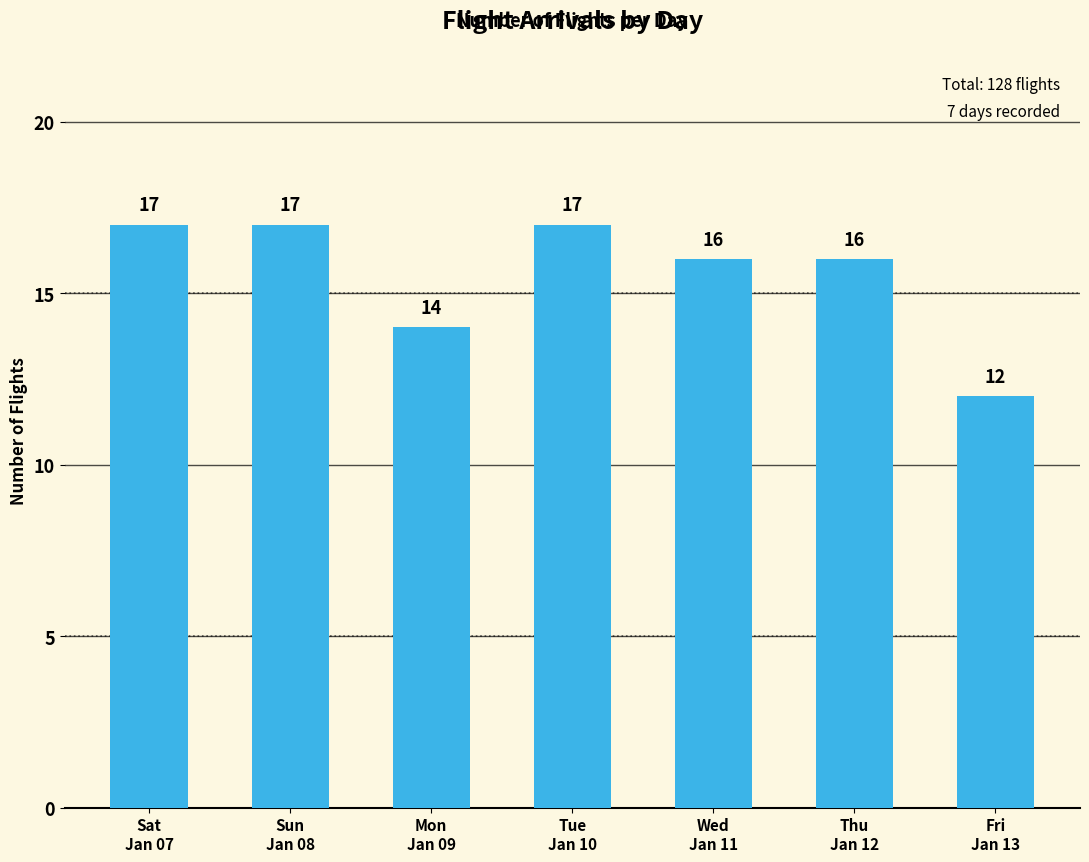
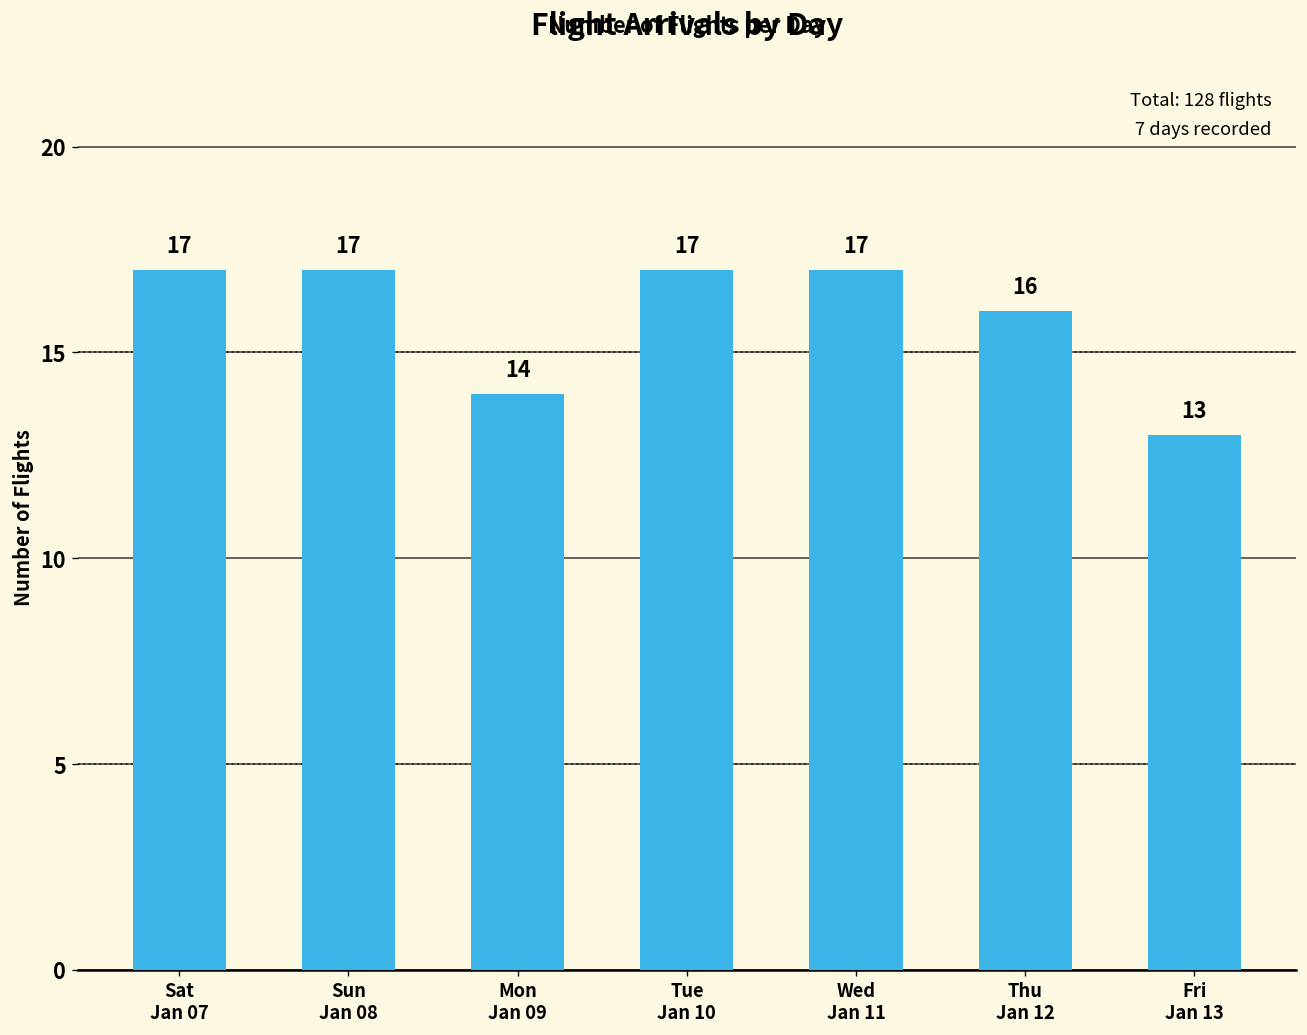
Wed Jan 11: 16 -> 17
Fri Jan 13: 12 -> 13
